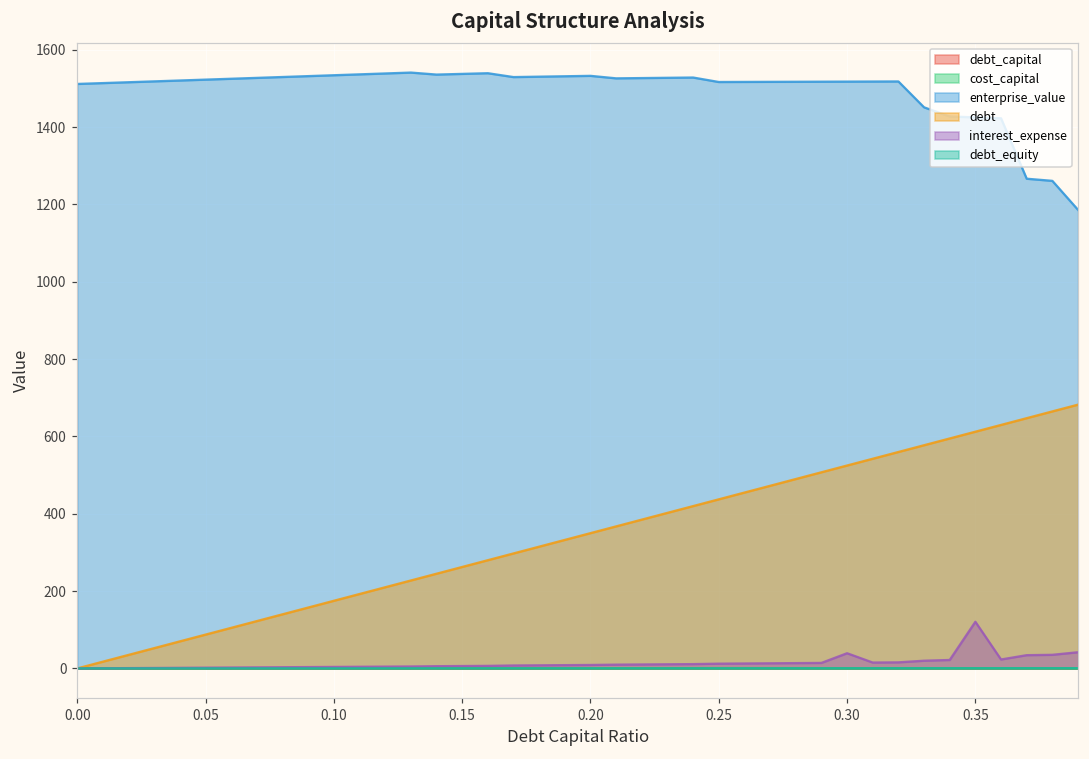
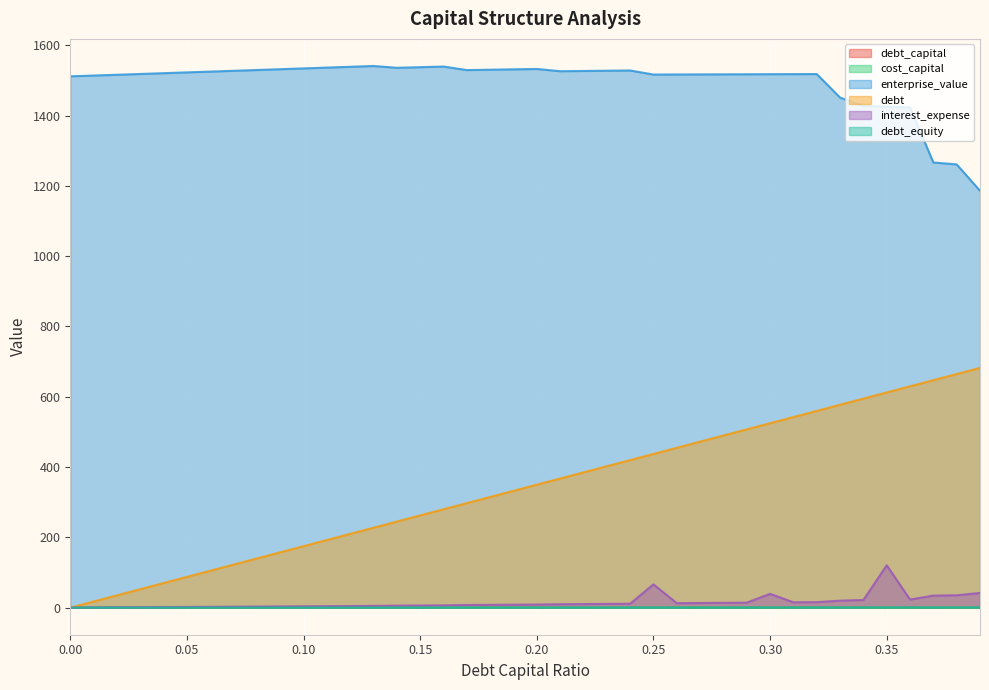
interest_expense, 0.25: 10 -> 70
